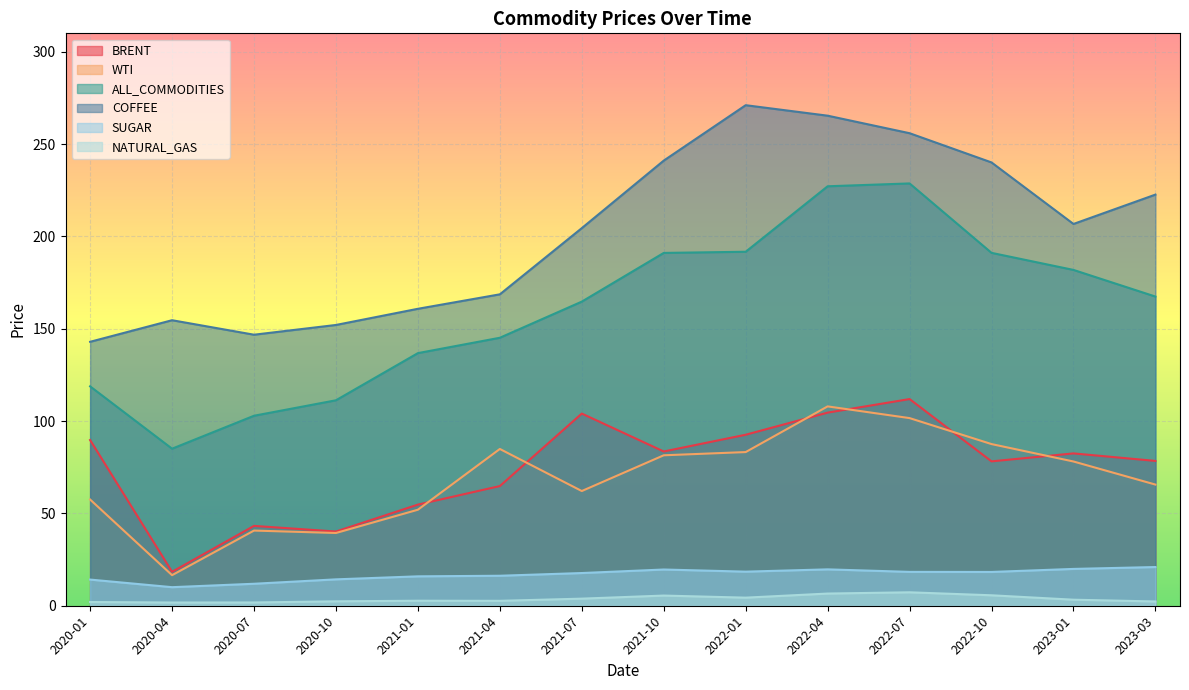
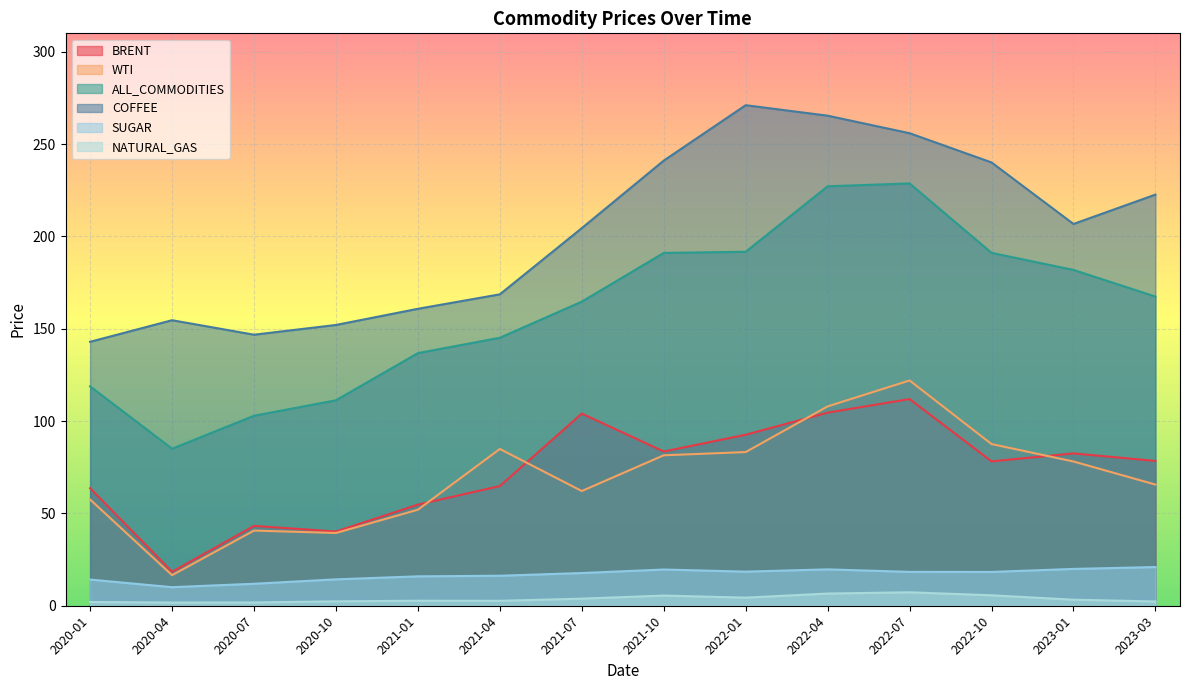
BRENT, 2020-01: 90 -> 64
WTI, 2022-07: 102 -> 122
